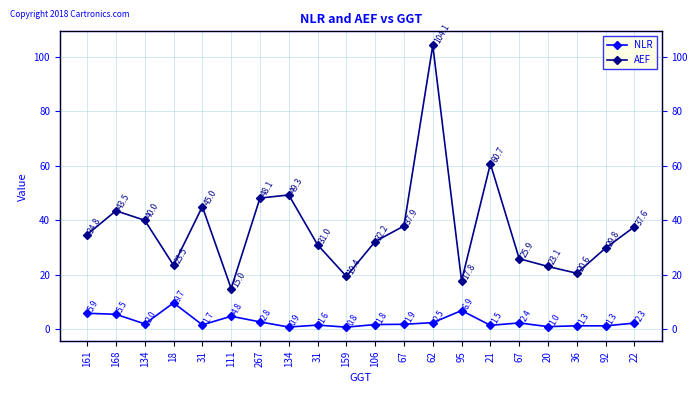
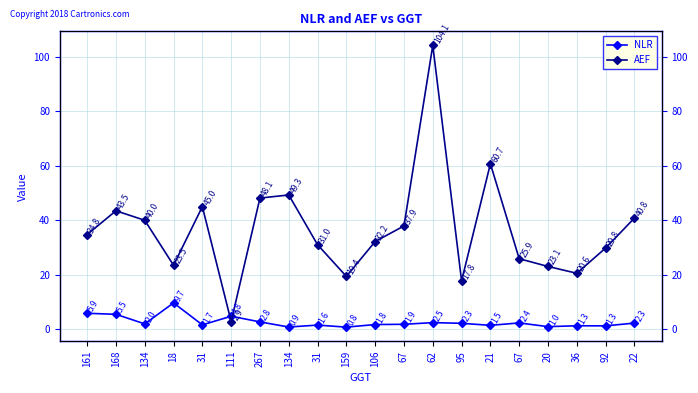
AEF, 111: 15.0 -> 2.9
NLR, 95: 6.9 -> 2.3
AEF, 22: 37.6 -> 40.8
